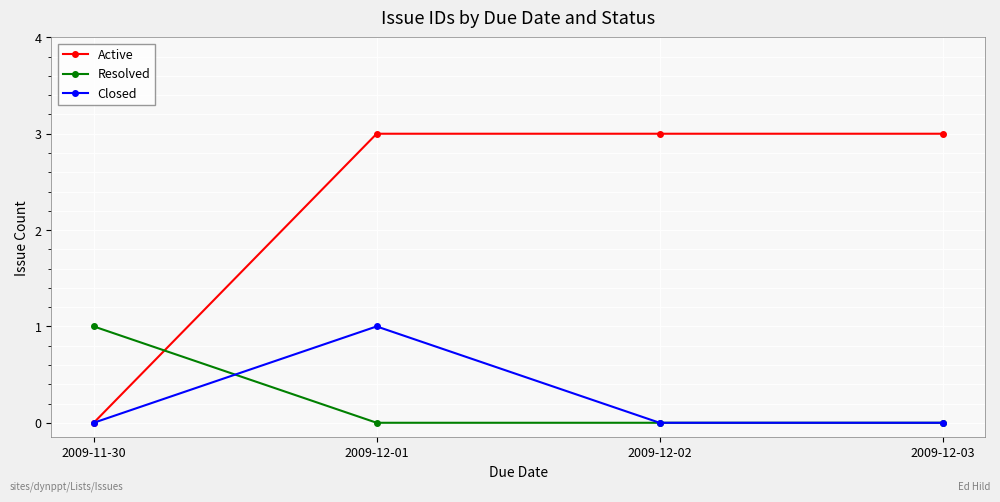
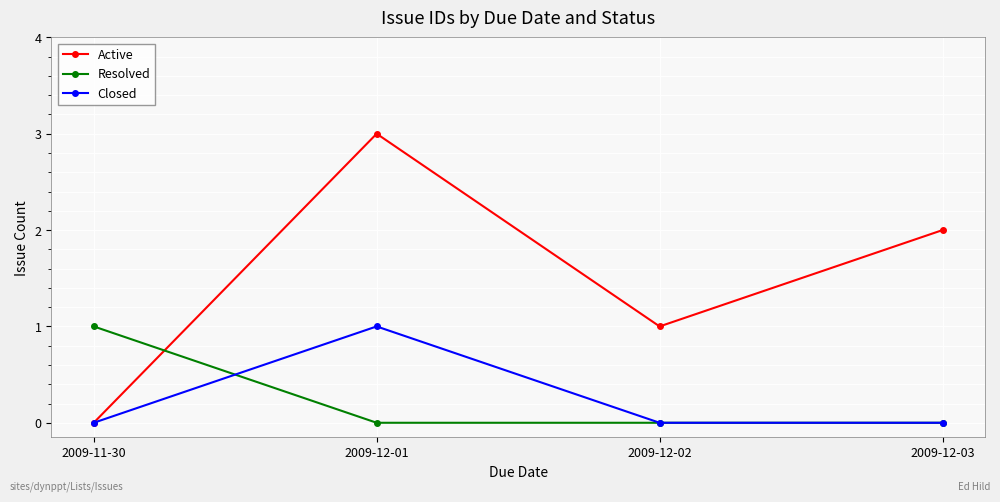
Active, 2009-12-02: 3 -> 1
Active, 2009-12-03: 3 -> 2
